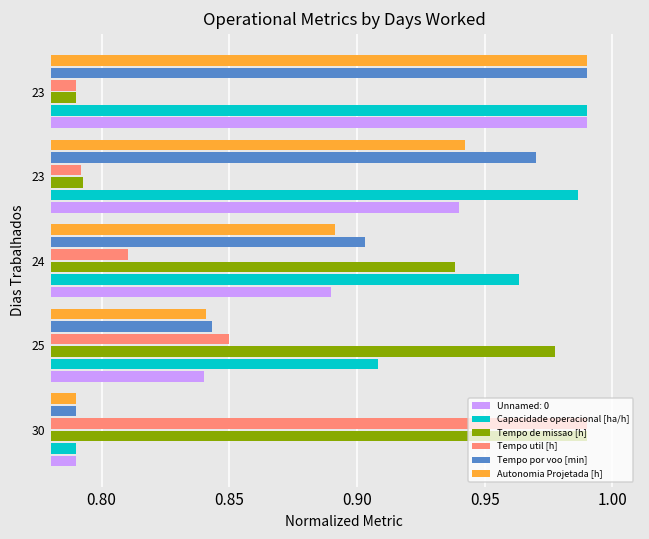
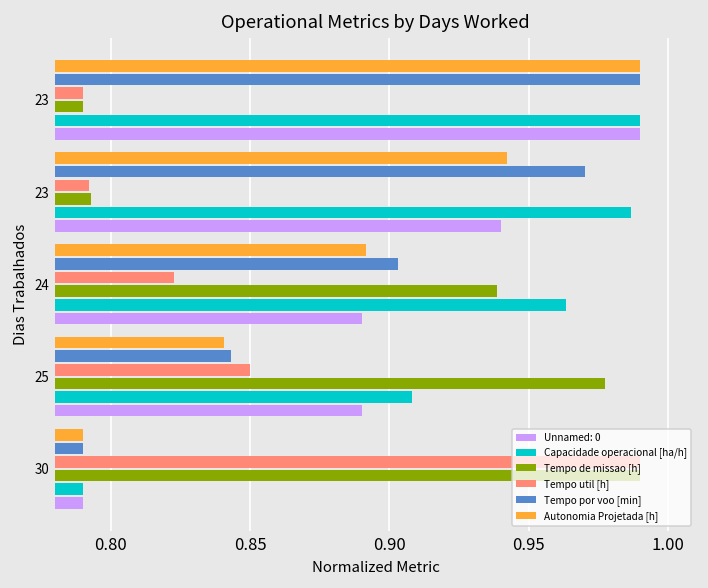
Tempo util [h], 24: 0.810 -> 0.823
Unnamed: 0, 25: 0.840 -> 0.890
